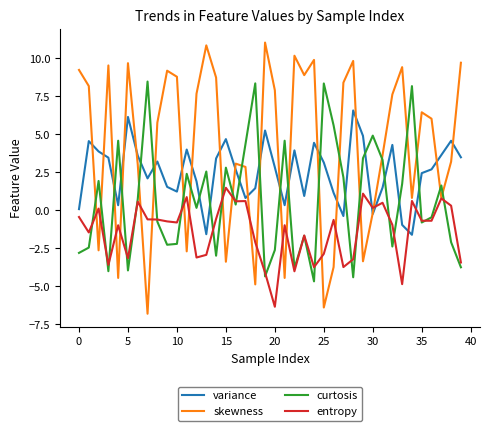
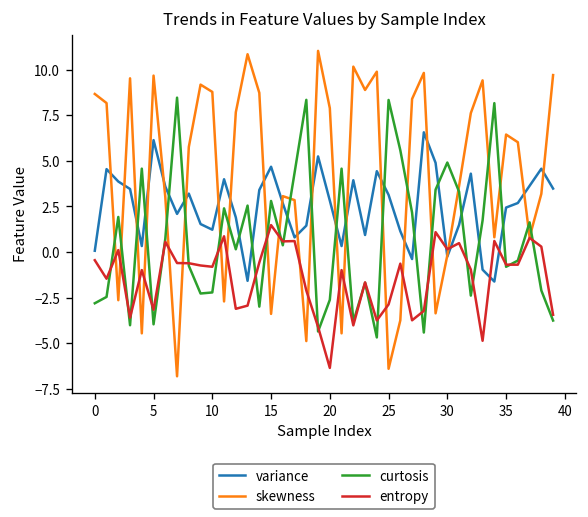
skewness, 0: 9.2 -> 8.7
